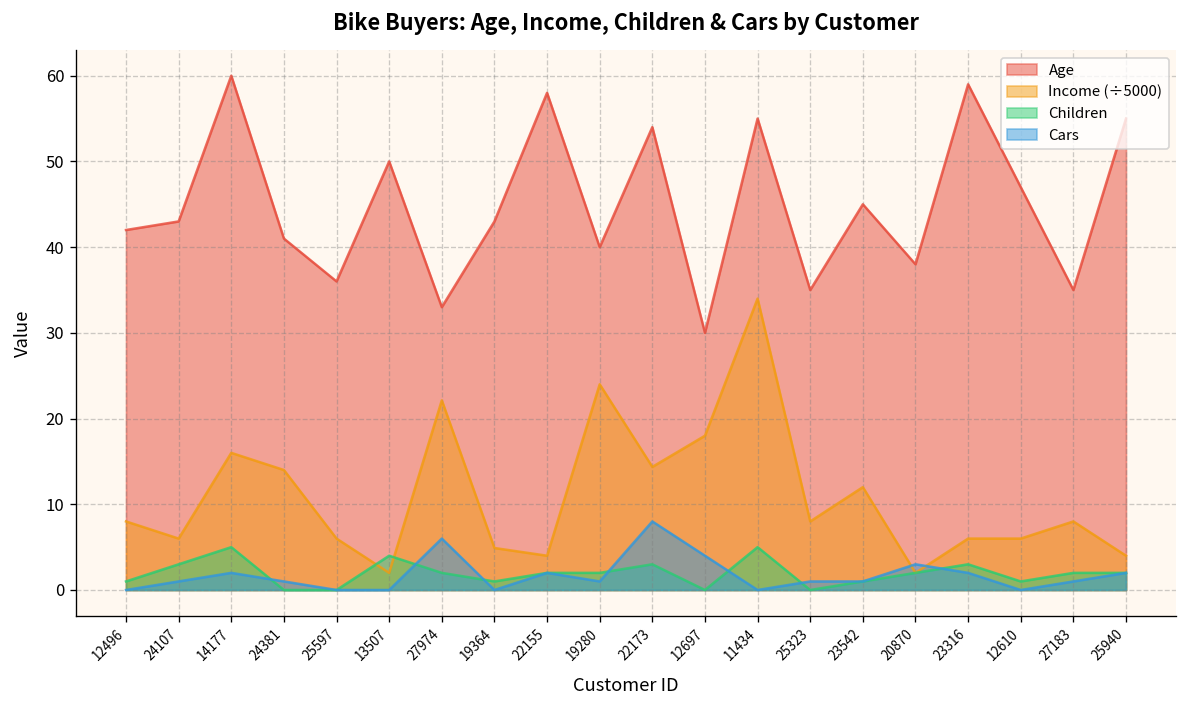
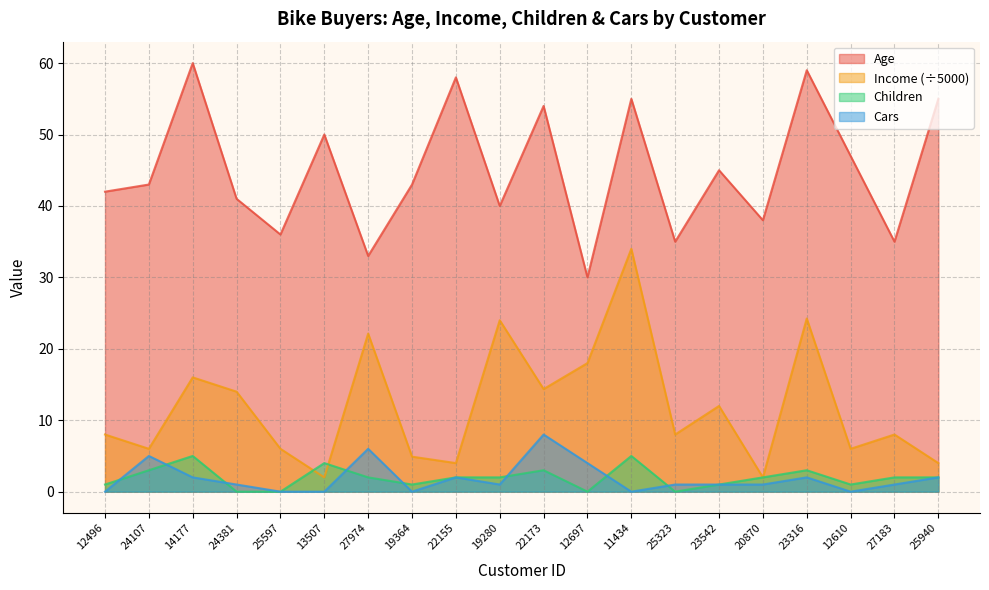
Cars, 24107: 1 -> 5
Cars, 20870: 3 -> 1
Income (÷5000), 23316: 6 -> 24
